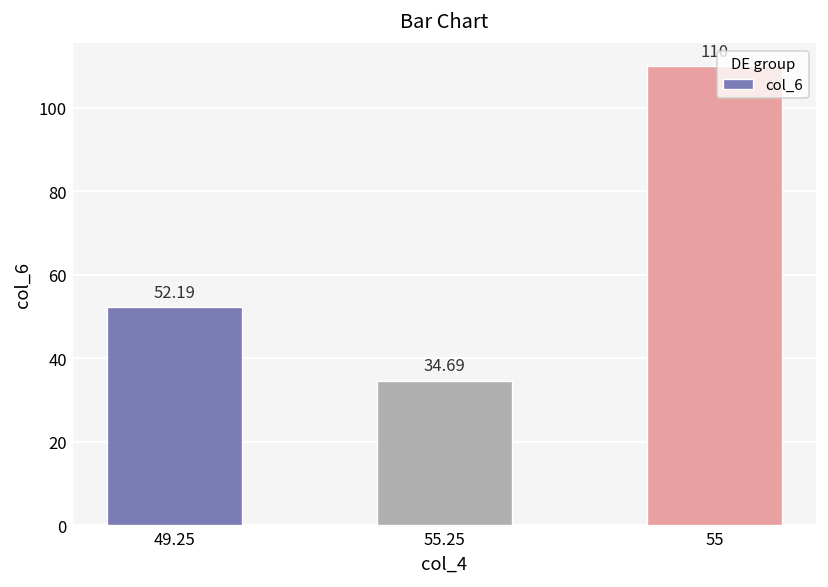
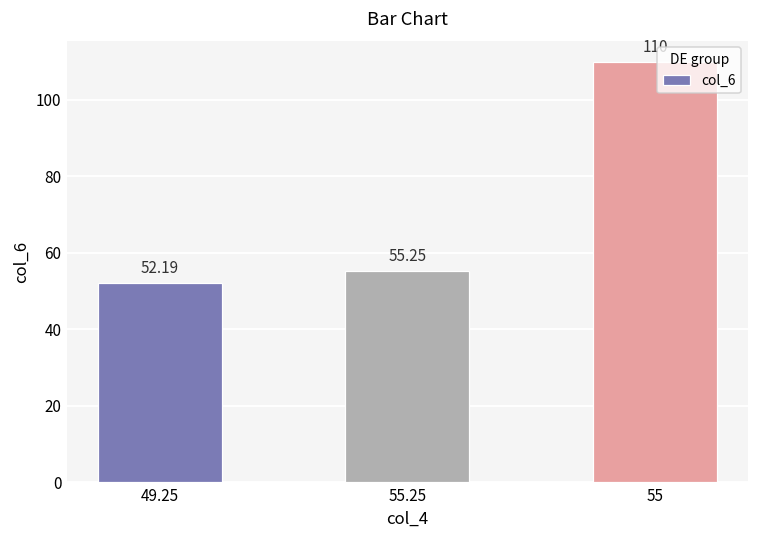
55.25: 34.69 -> 55.25
